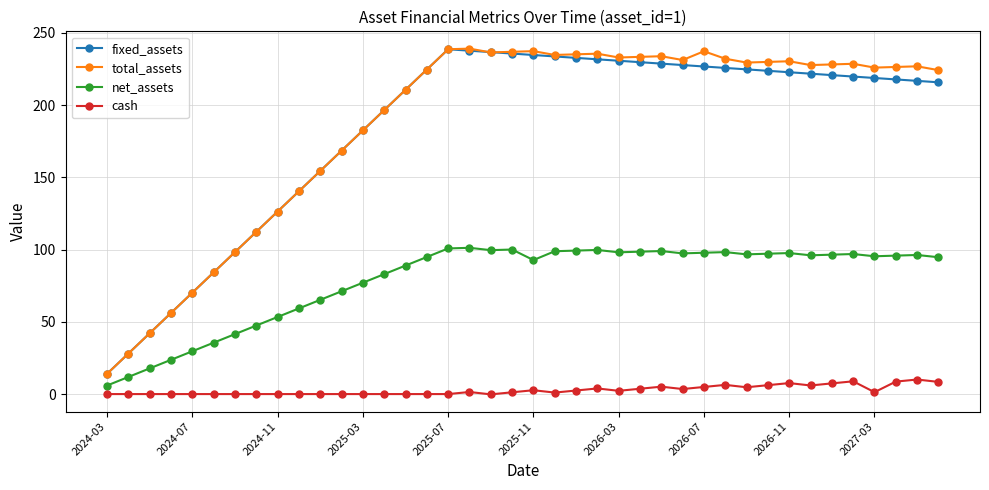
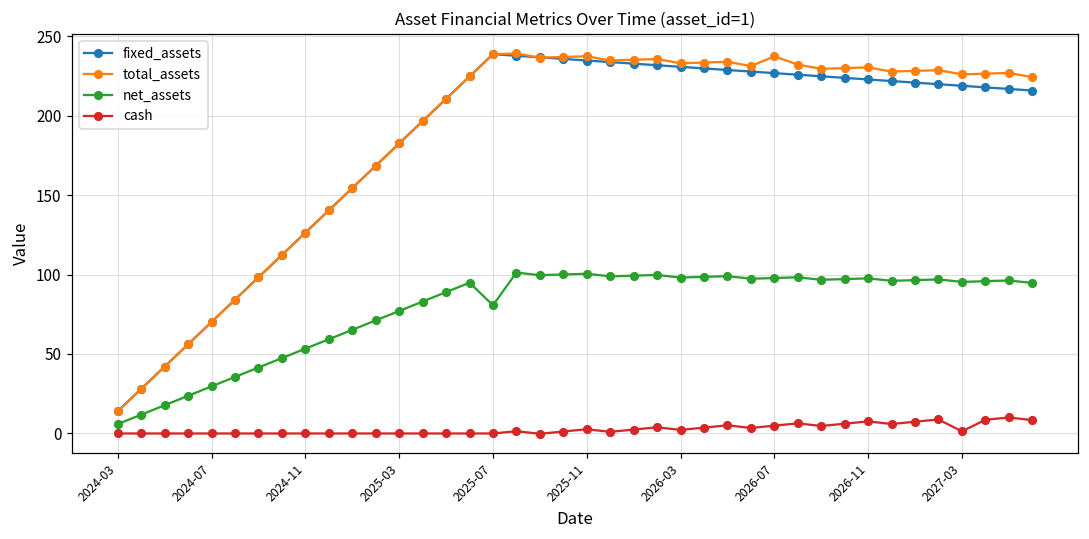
net_assets, 2025-07: 101 -> 81
net_assets, 2025-11: 93 -> 100
